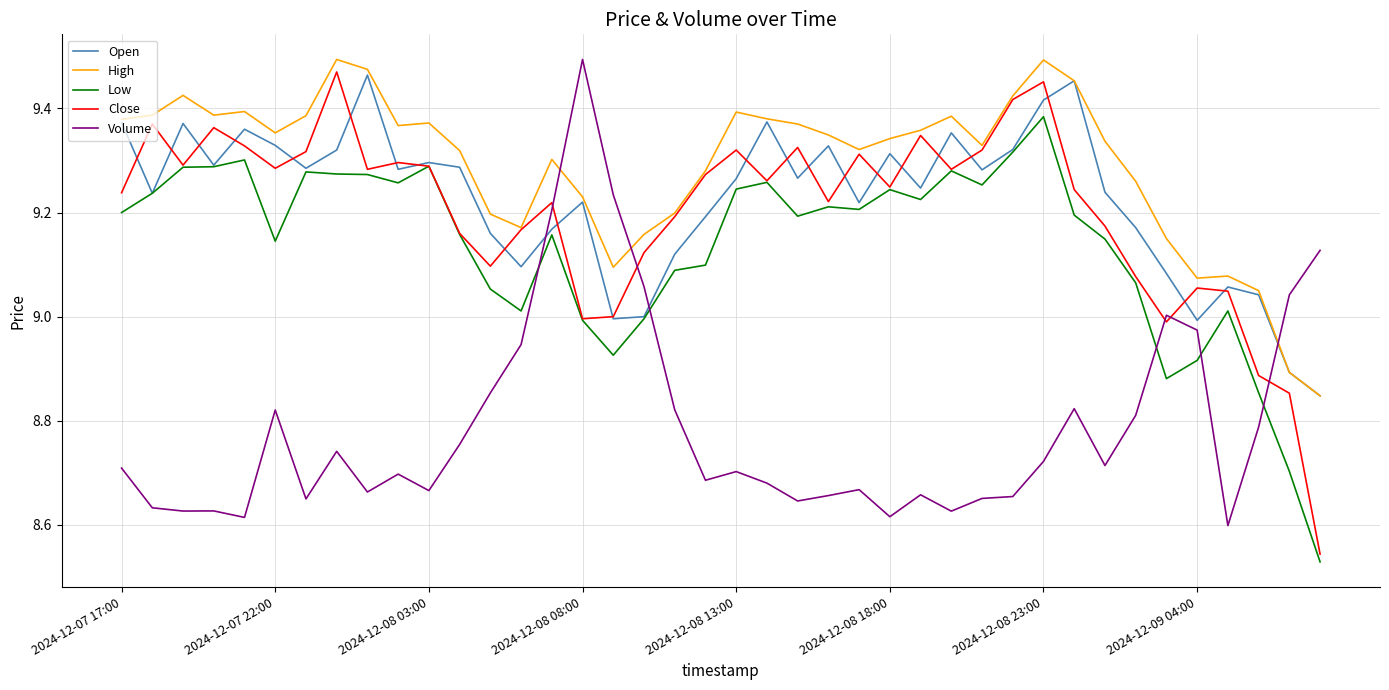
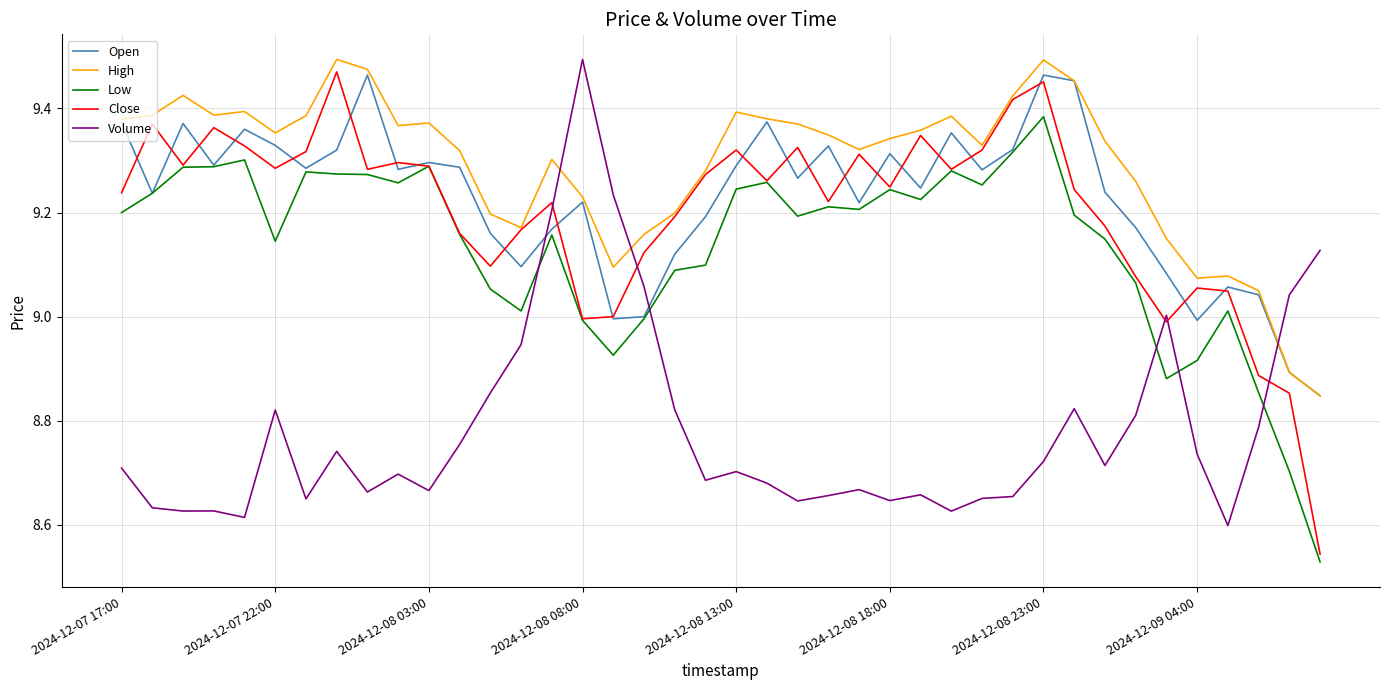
Open, 2024-12-08 13:00: 9.27 -> 9.29
Volume, 2024-12-08 18:00: 8.62 -> 8.65
Open, 2024-12-08 23:00: 9.42 -> 9.46
Volume, 2024-12-09 04:00: 8.97 -> 8.74
